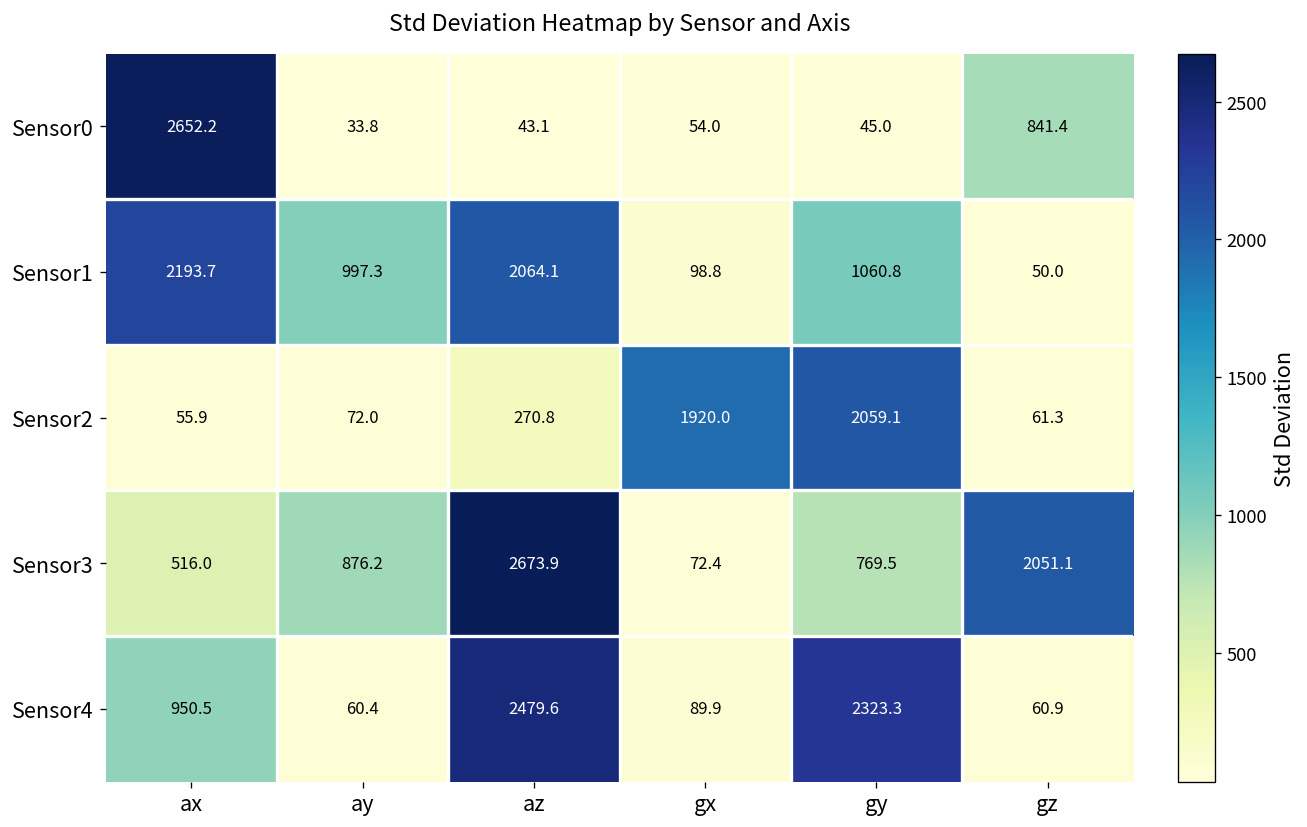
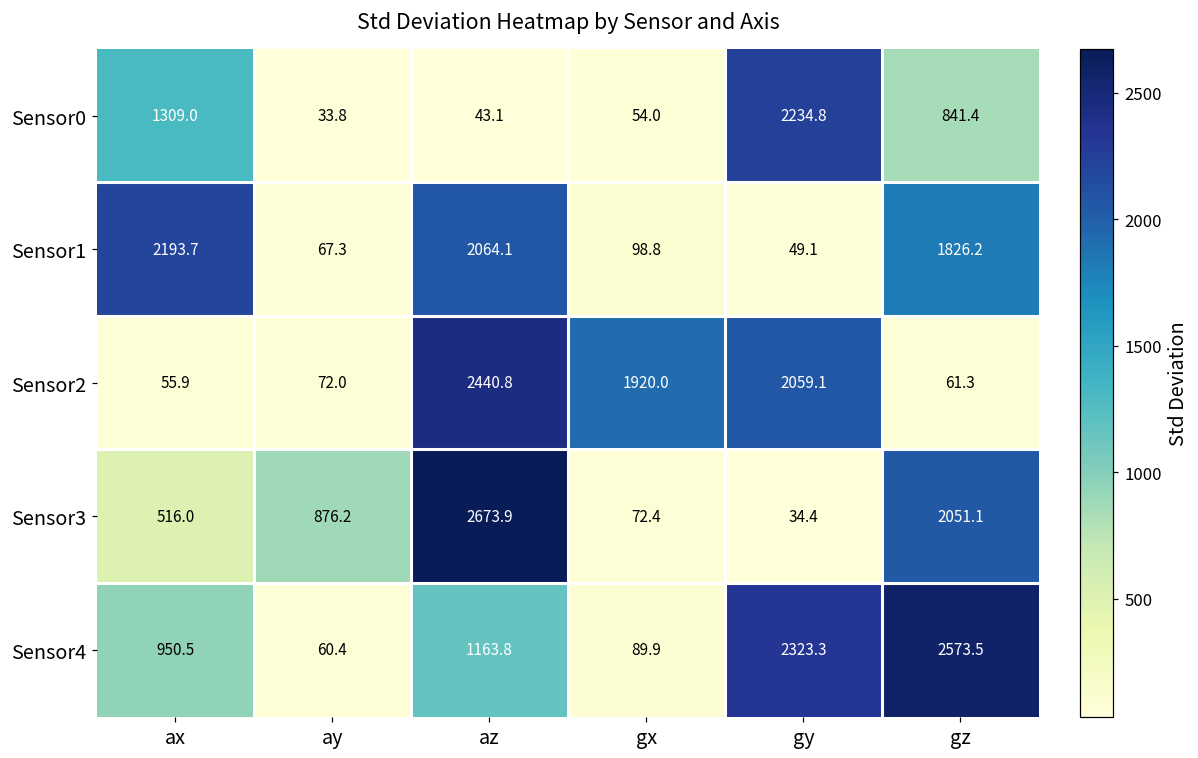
Sensor0, ax: 2652.2 -> 1309.0
Sensor0, gy: 45.0 -> 2234.8
Sensor1, ay: 997.3 -> 67.3
Sensor1, gy: 1060.8 -> 49.1
Sensor1, gz: 50.0 -> 1826.2
Sensor2, az: 270.8 -> 2440.8
Sensor3, gy: 769.5 -> 34.4
Sensor4, az: 2479.6 -> 1163.8
Sensor4, gz: 60.9 -> 2573.5
